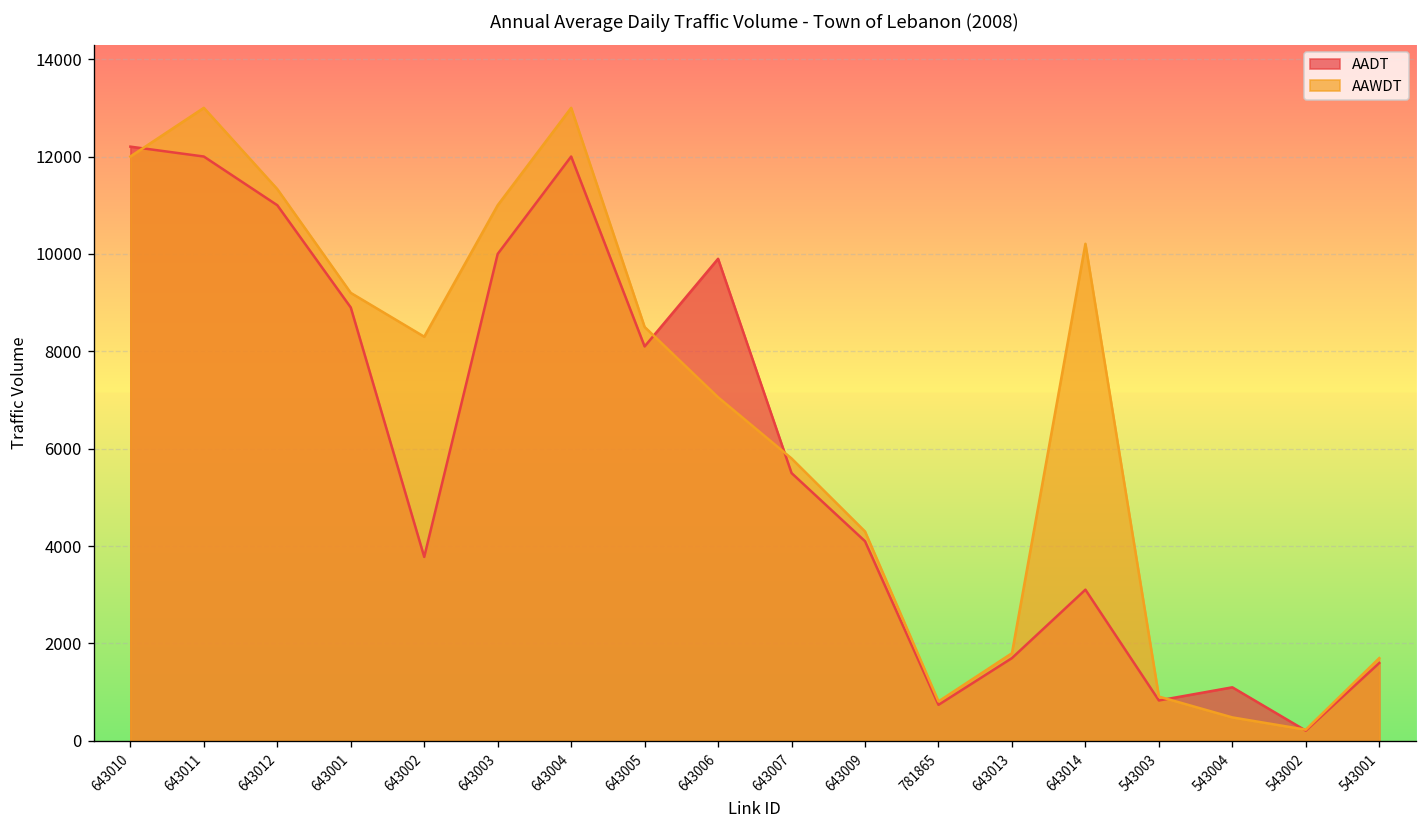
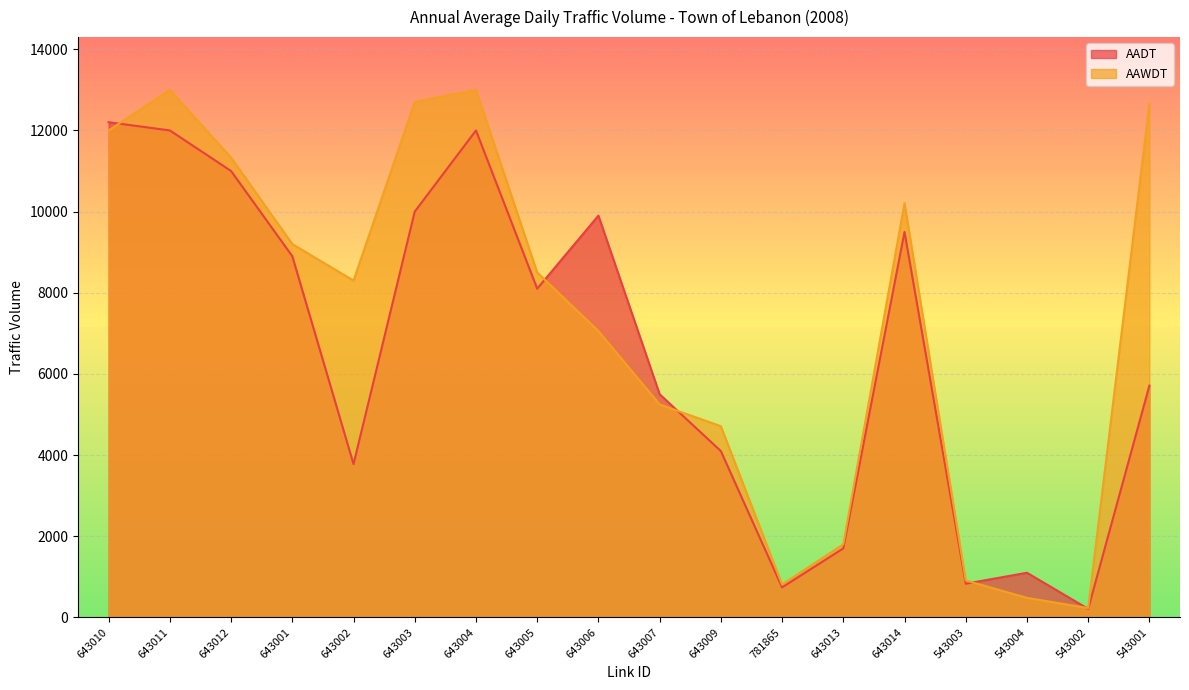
AAWDT, 643003: 11000 -> 12700
AAWDT, 643007: 5800 -> 5200
AAWDT, 643009: 4300 -> 4700
AADT, 643014: 3100 -> 9500
AADT, 543001: 1600 -> 5700
AAWDT, 543001: 1700 -> 12700
